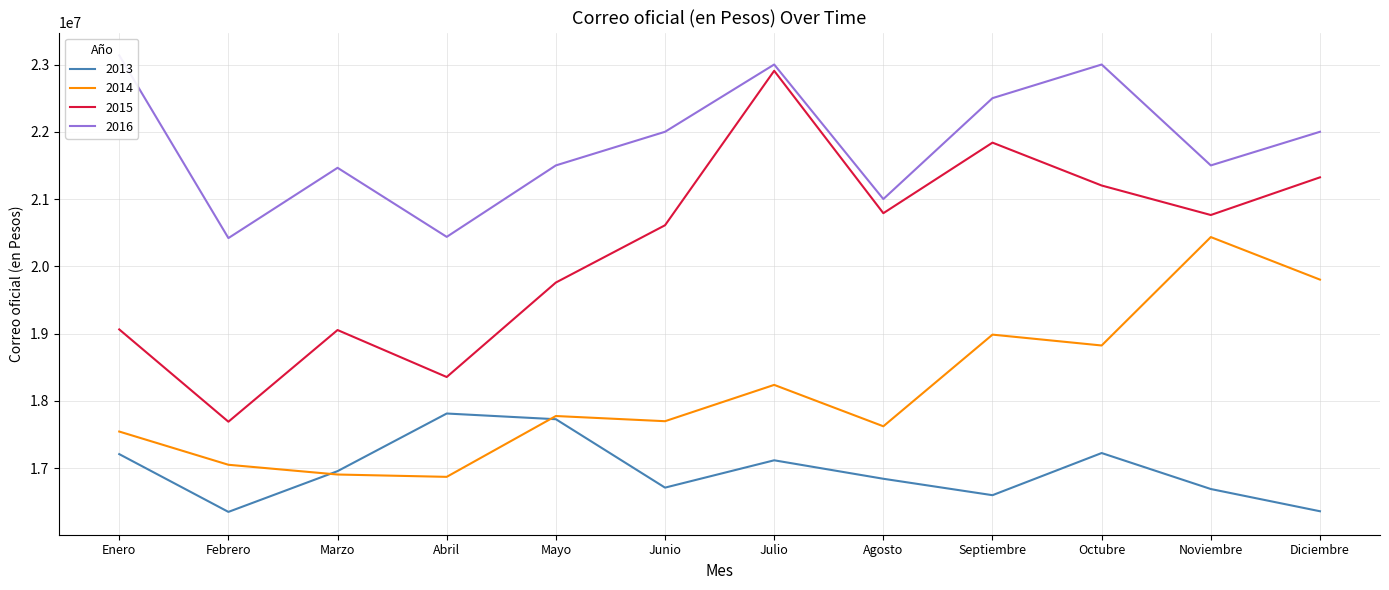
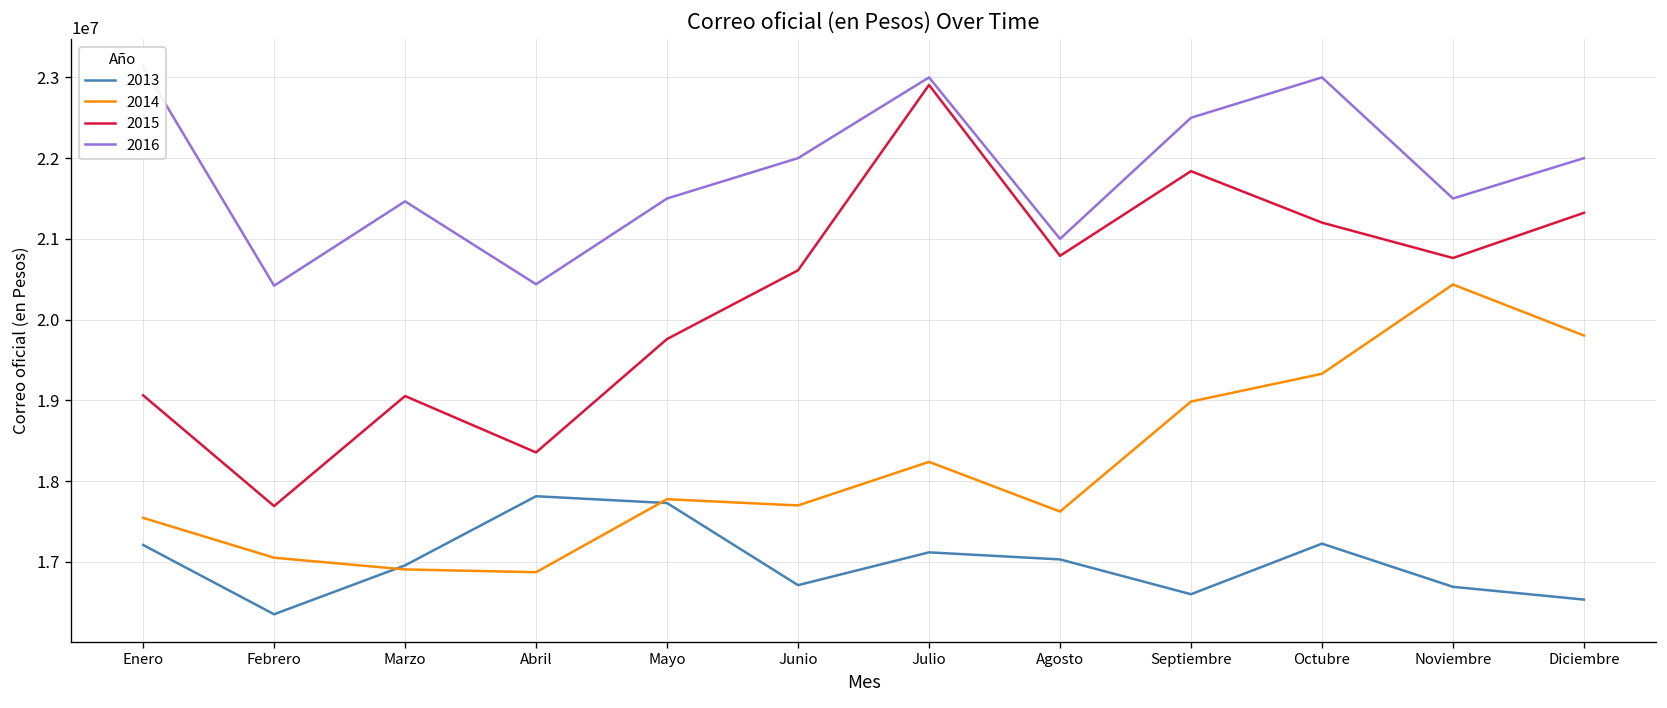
2013, Agosto: 16800000 -> 17000000
2014, Octubre: 18800000 -> 19300000
2013, Diciembre: 16400000 -> 16500000
